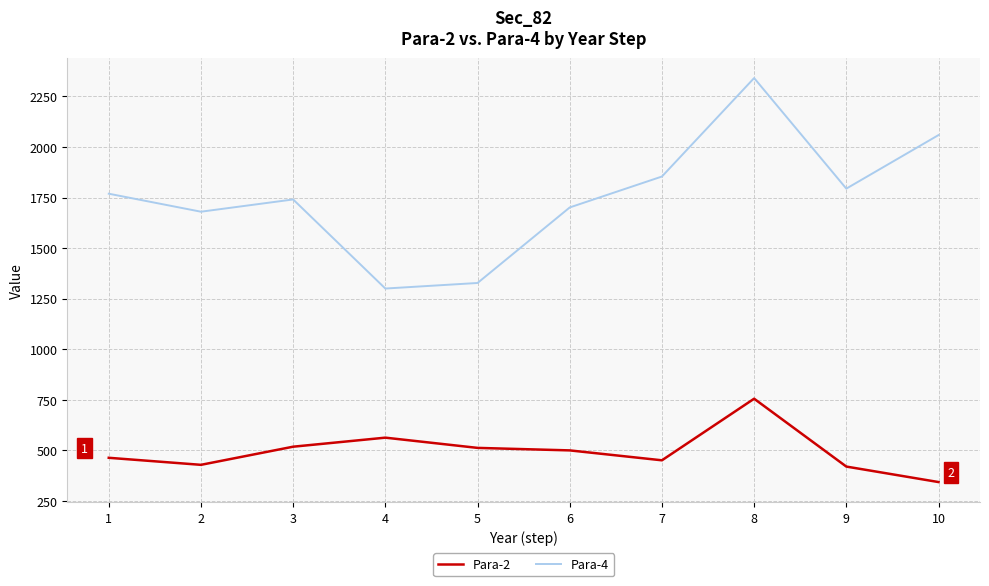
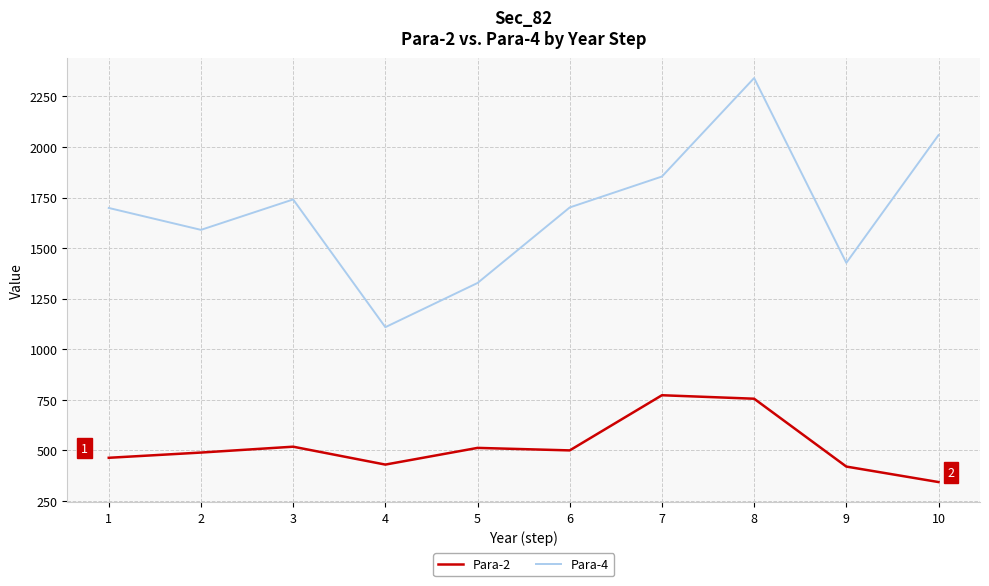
Para-4, 1: 1770 -> 1700
Para-2, 2: 430 -> 490
Para-4, 2: 1680 -> 1590
Para-2, 4: 560 -> 430
Para-4, 4: 1300 -> 1110
Para-2, 7: 450 -> 770
Para-4, 9: 1790 -> 1430
